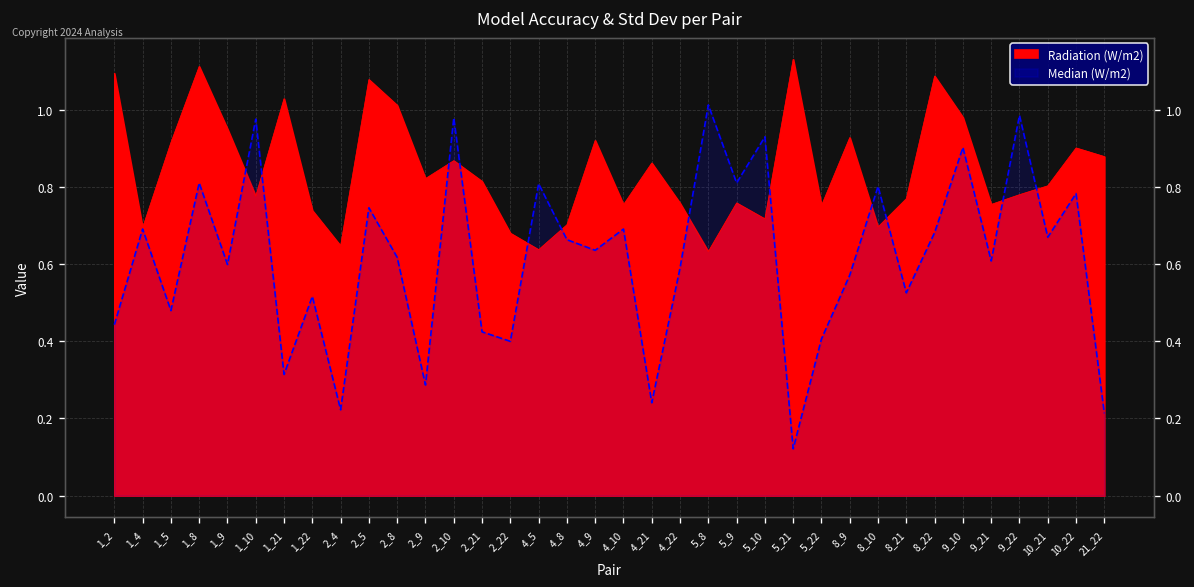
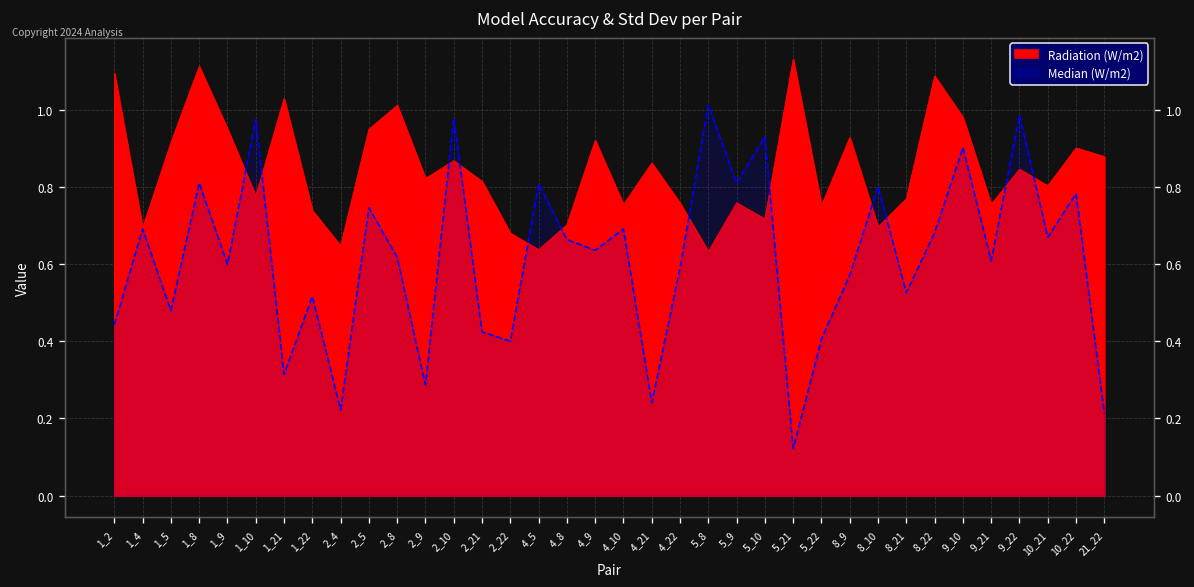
Radiation (W/m2), 2_5: 1.08 -> 0.95
Radiation (W/m2), 9_22: 0.78 -> 0.85
